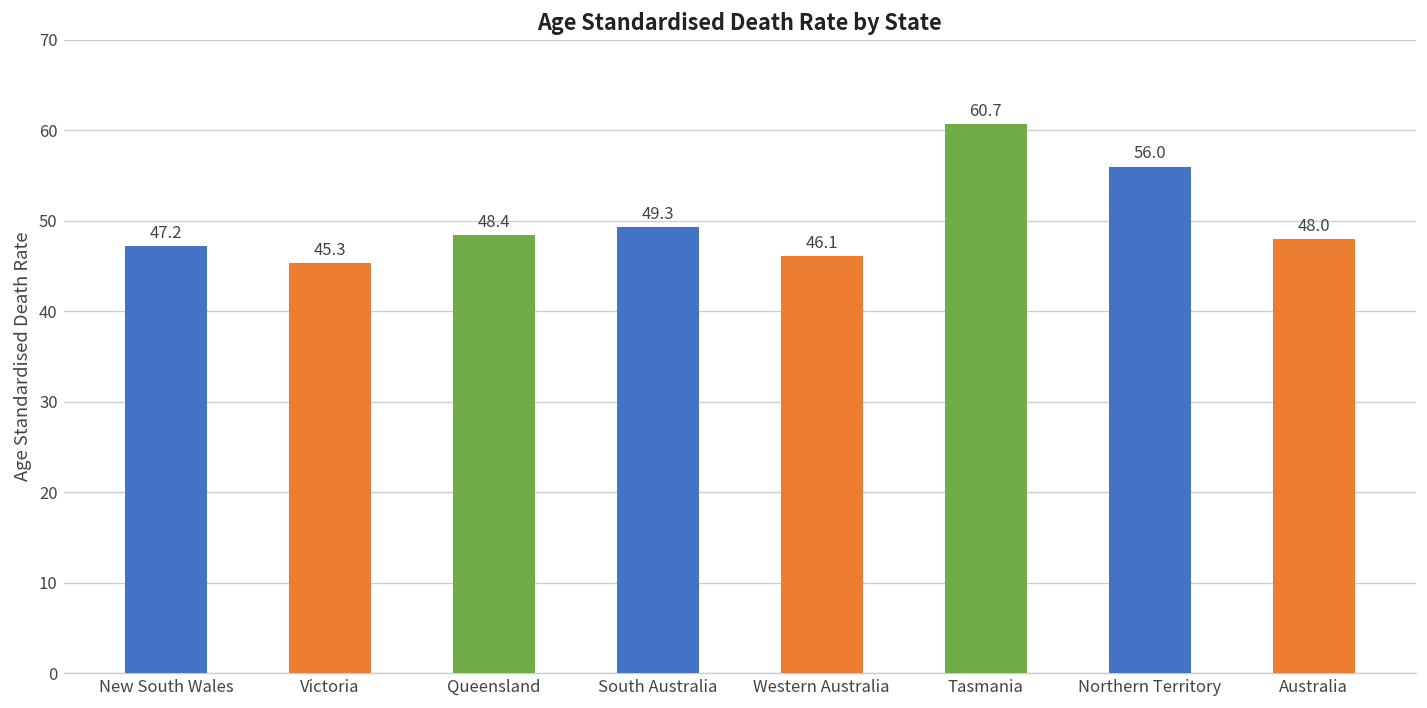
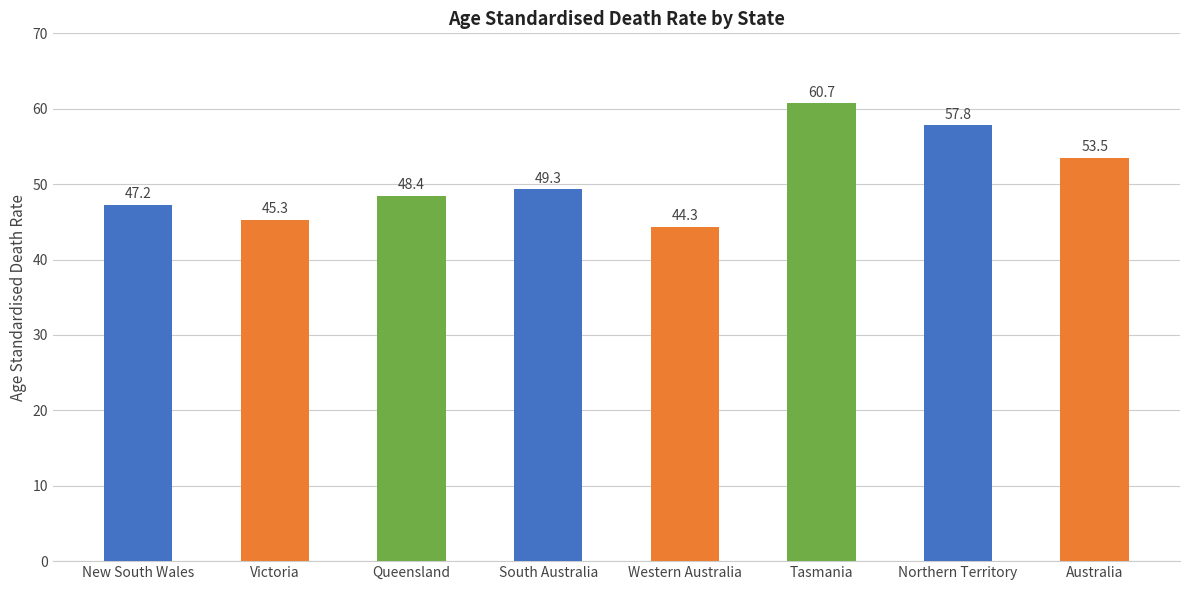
Western Australia: 46.1 -> 44.3
Northern Territory: 56.0 -> 57.8
Australia: 48.0 -> 53.5
